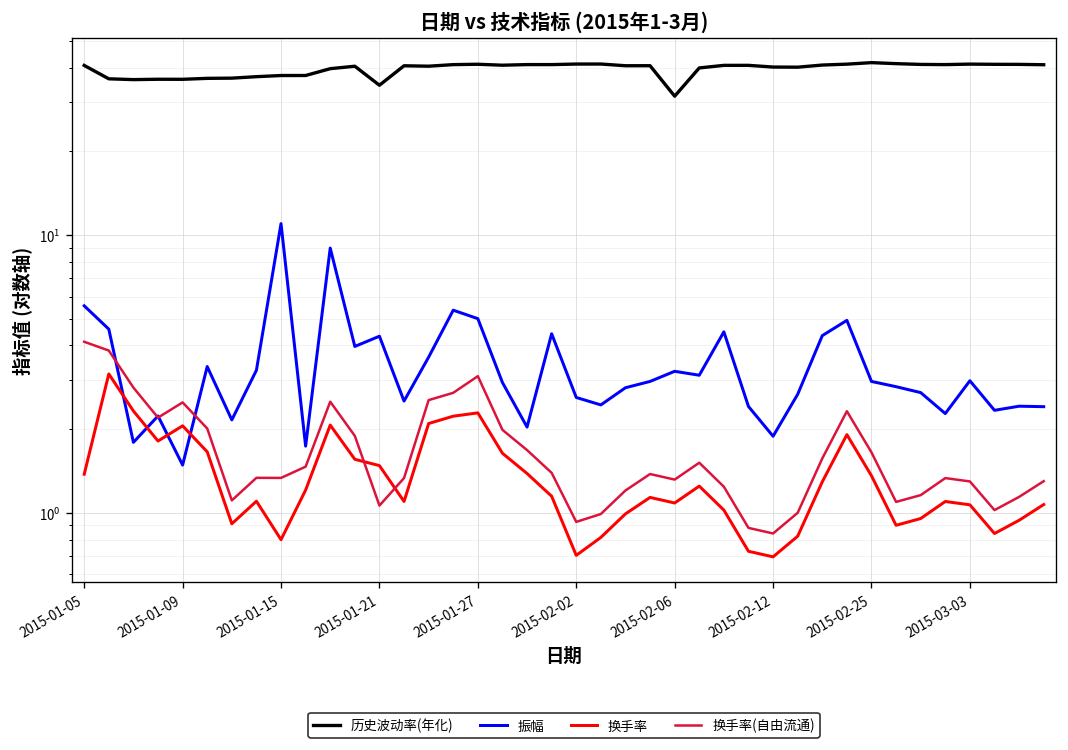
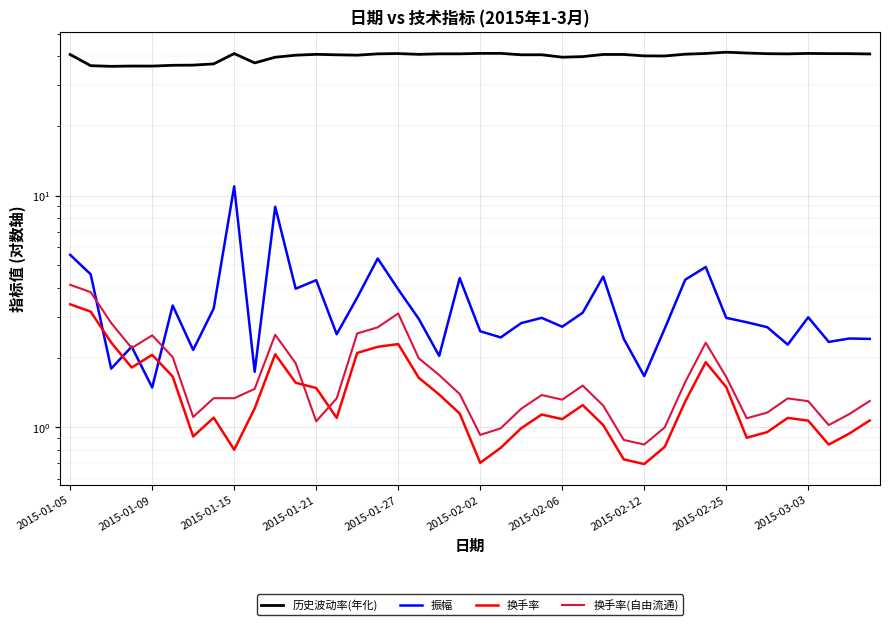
换手率, 2015-01-05: 1.4 -> 3.4
历史波动率(年化), 2015-01-15: 37 -> 41
历史波动率(年化), 2015-01-21: 35 -> 41
振幅, 2015-01-27: 5.0 -> 3.9
历史波动率(年化), 2015-02-06: 32 -> 40
振幅, 2015-02-06: 3.2 -> 2.7
振幅, 2015-02-12: 1.9 -> 1.7
换手率, 2015-02-25: 1.4 -> 1.5
